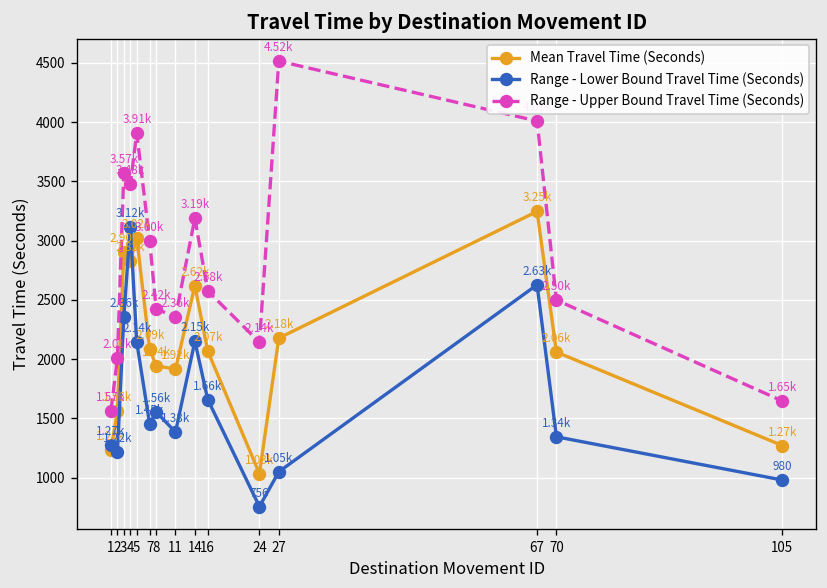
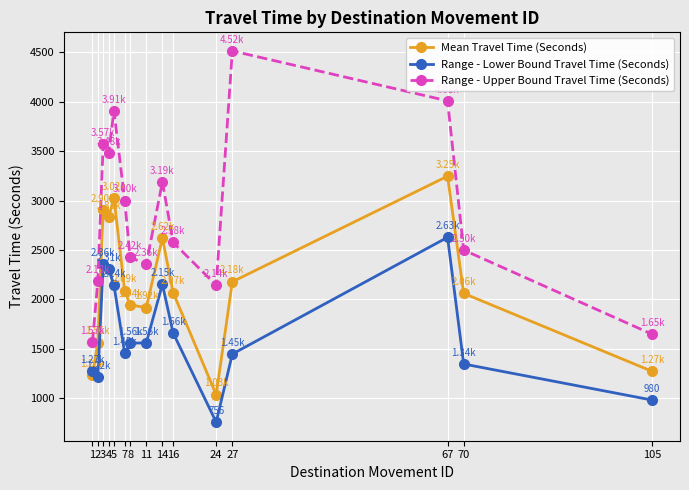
Range - Upper Bound Travel Time (Seconds), 2: 2.01k -> 2.18k
Range - Lower Bound Travel Time (Seconds), 4: 3.12k -> 2.31k
Range - Lower Bound Travel Time (Seconds), 11: 1.38k -> 1.56k
Range - Lower Bound Travel Time (Seconds), 27: 1.05k -> 1.45k
